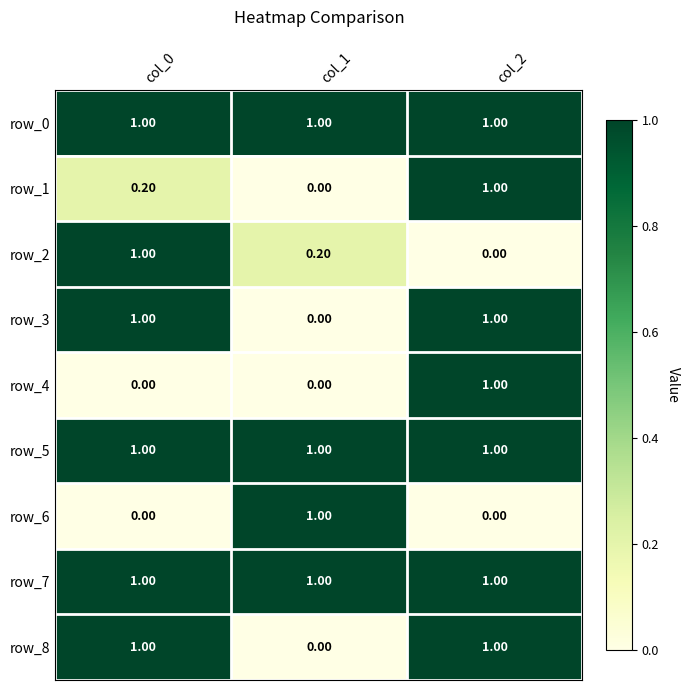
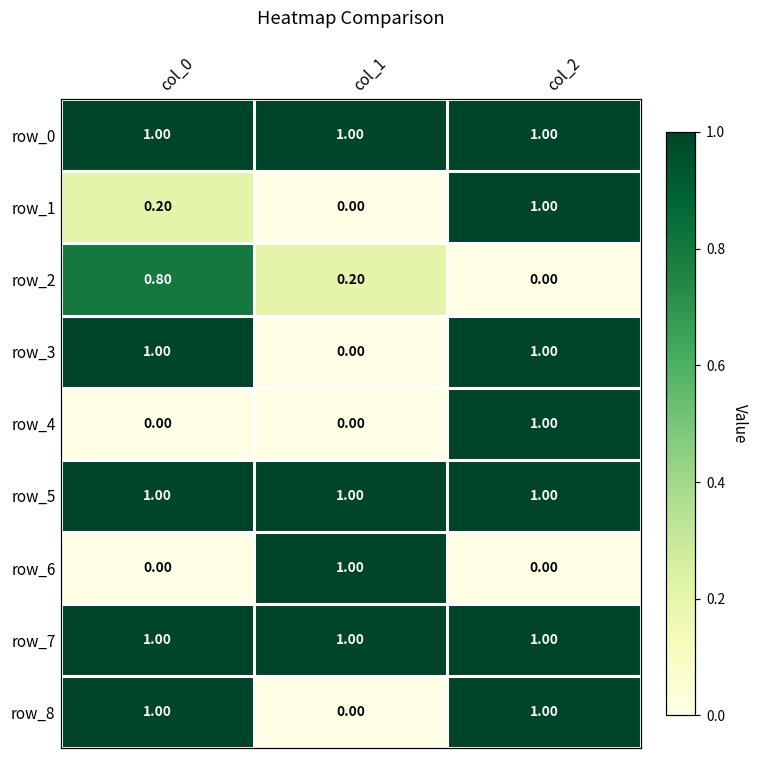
row_2, col_0: 1.00 -> 0.80
